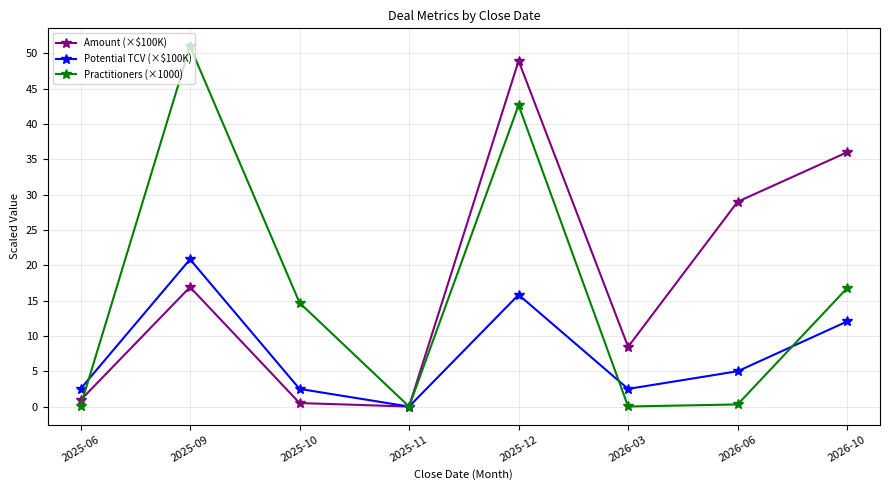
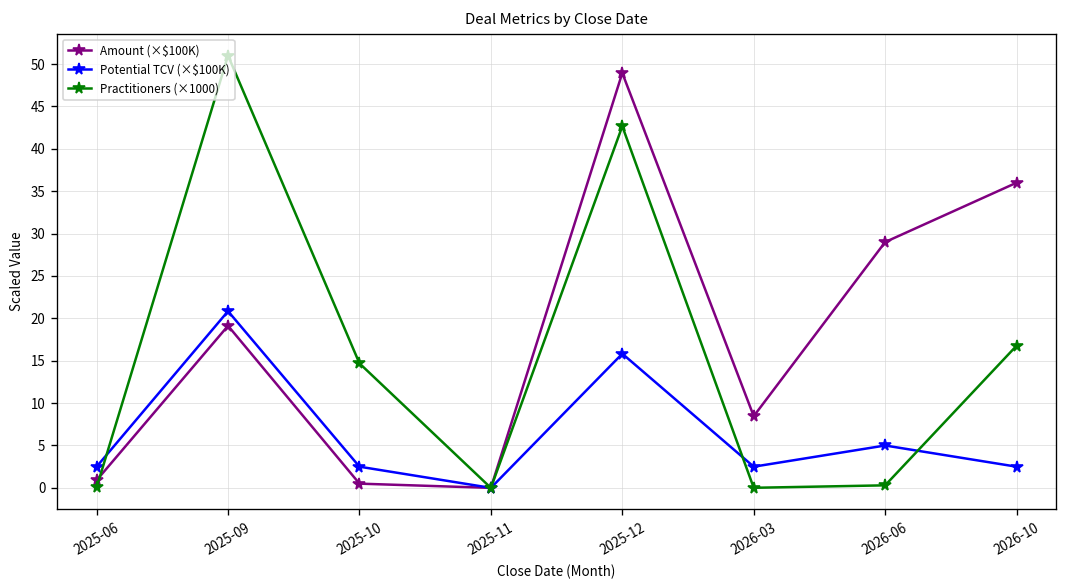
Amount (×$100K), 2025-09: 17 -> 19
Potential TCV (×$100K), 2026-10: 12 -> 3
